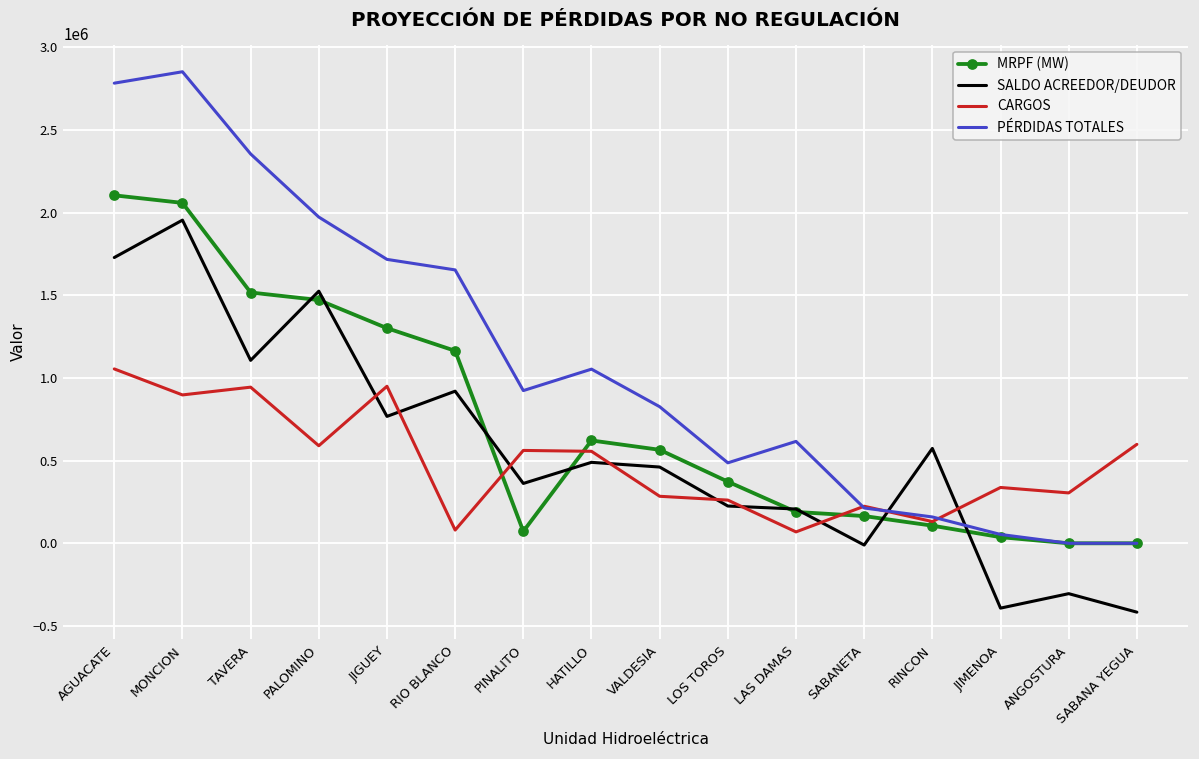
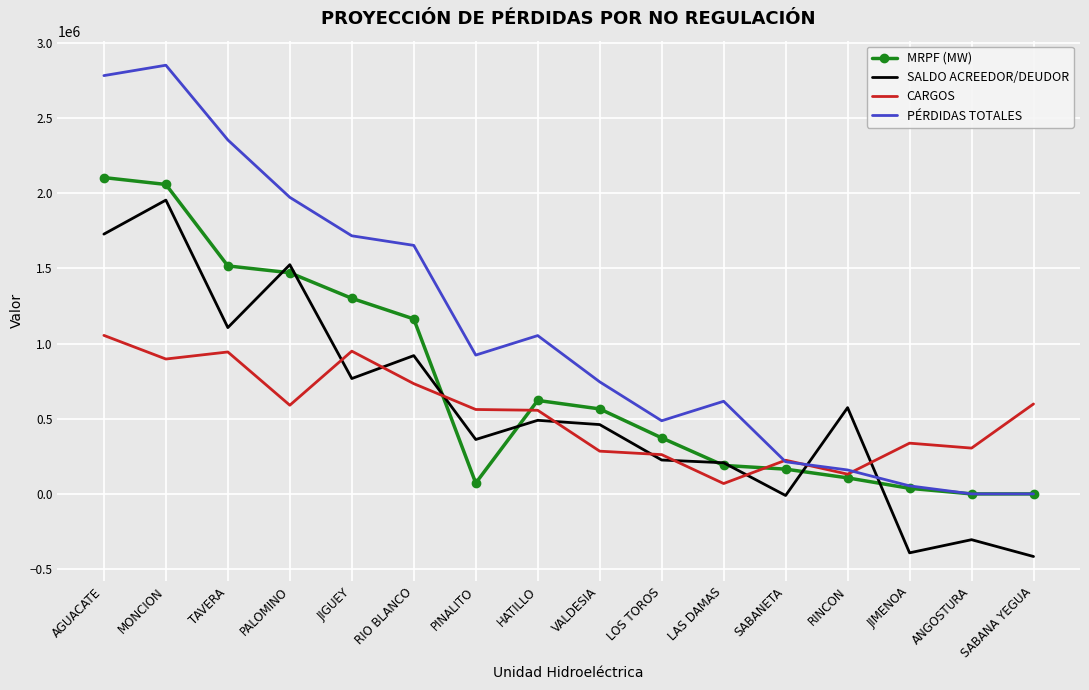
CARGOS, RIO BLANCO: 80000 -> 730000
PÉRDIDAS TOTALES, VALDESIA: 830000 -> 750000
